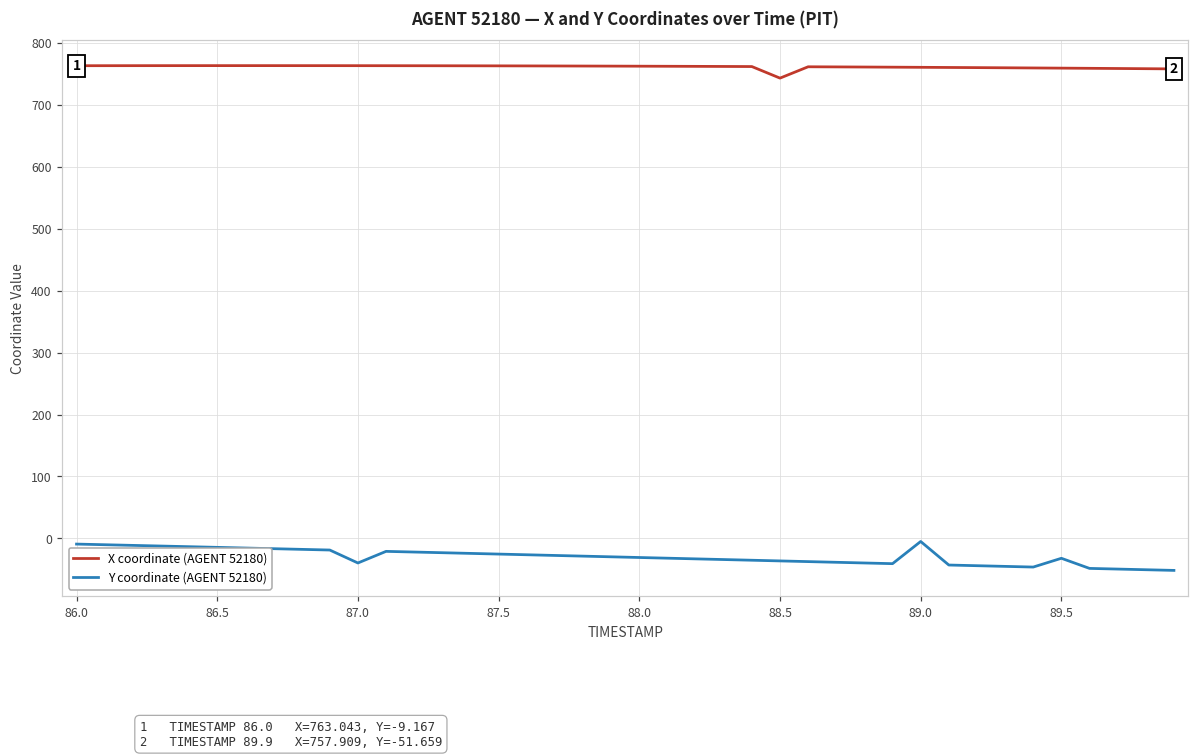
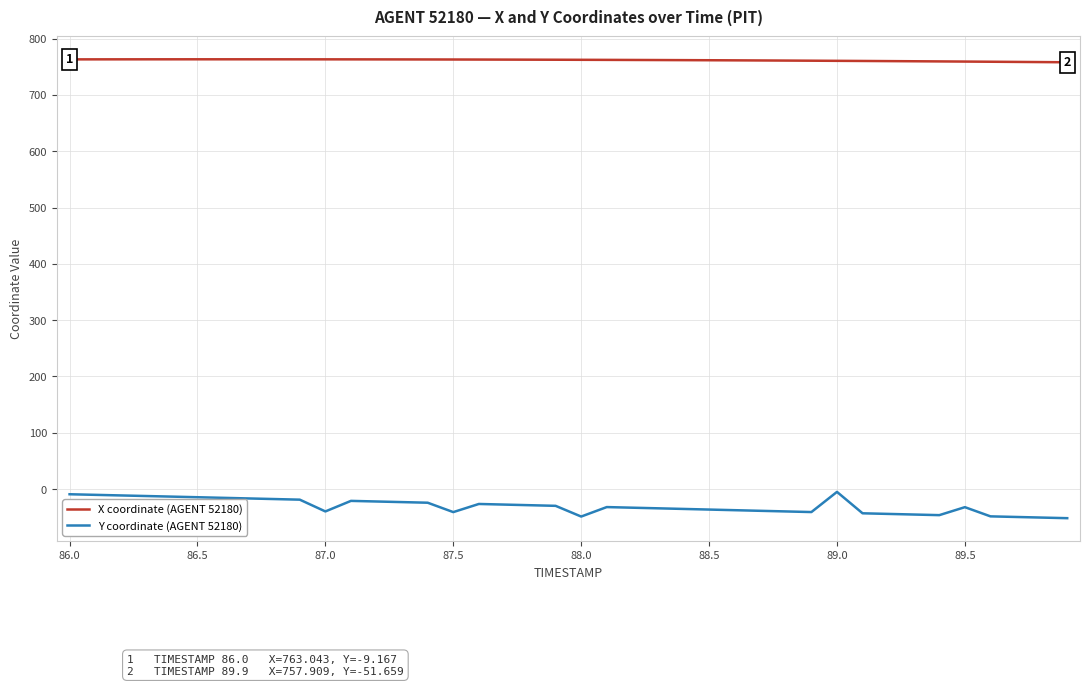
Y coordinate (AGENT 52180), 87.5: -30 -> -40
Y coordinate (AGENT 52180), 88.0: -30 -> -50
X coordinate (AGENT 52180), 88.5: 740 -> 760
